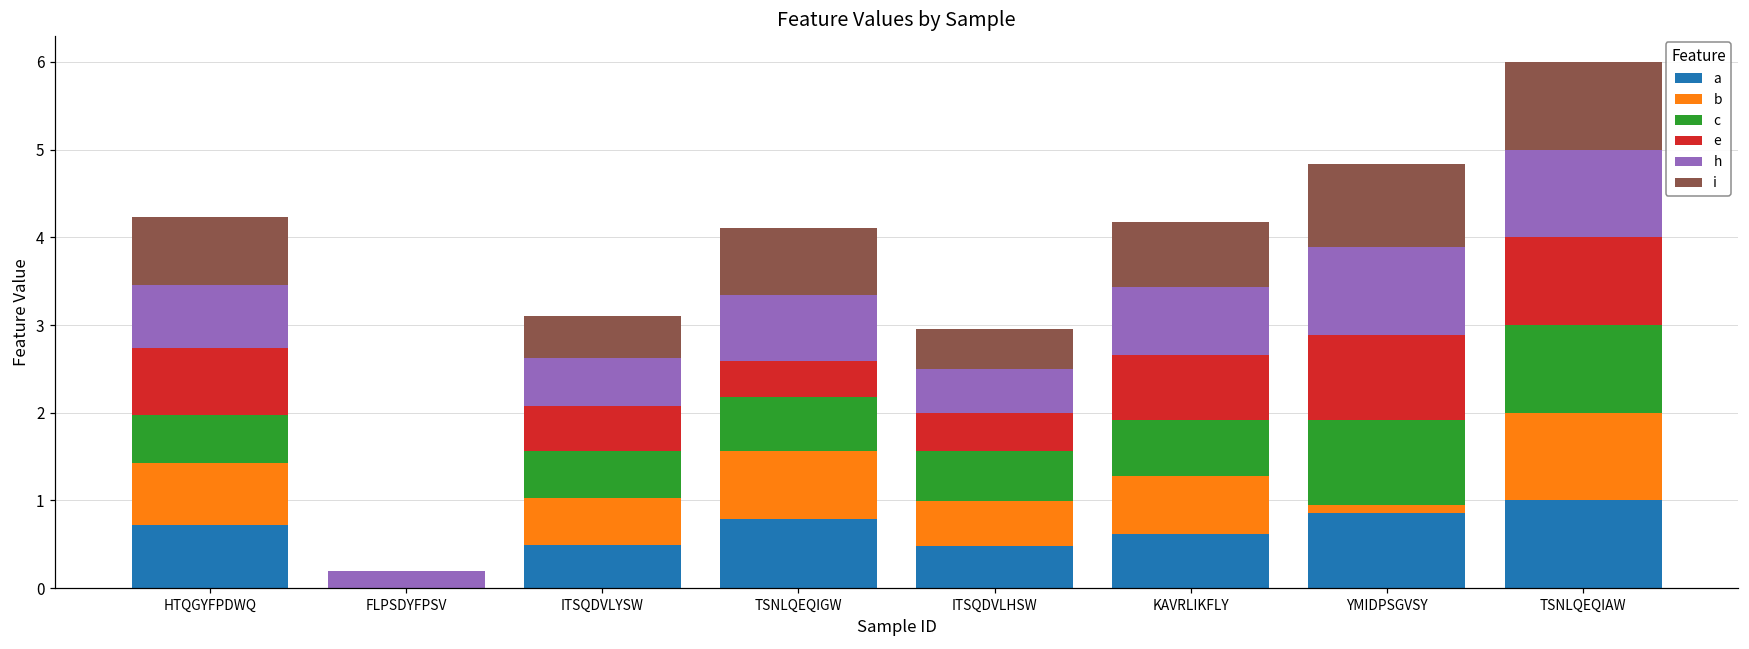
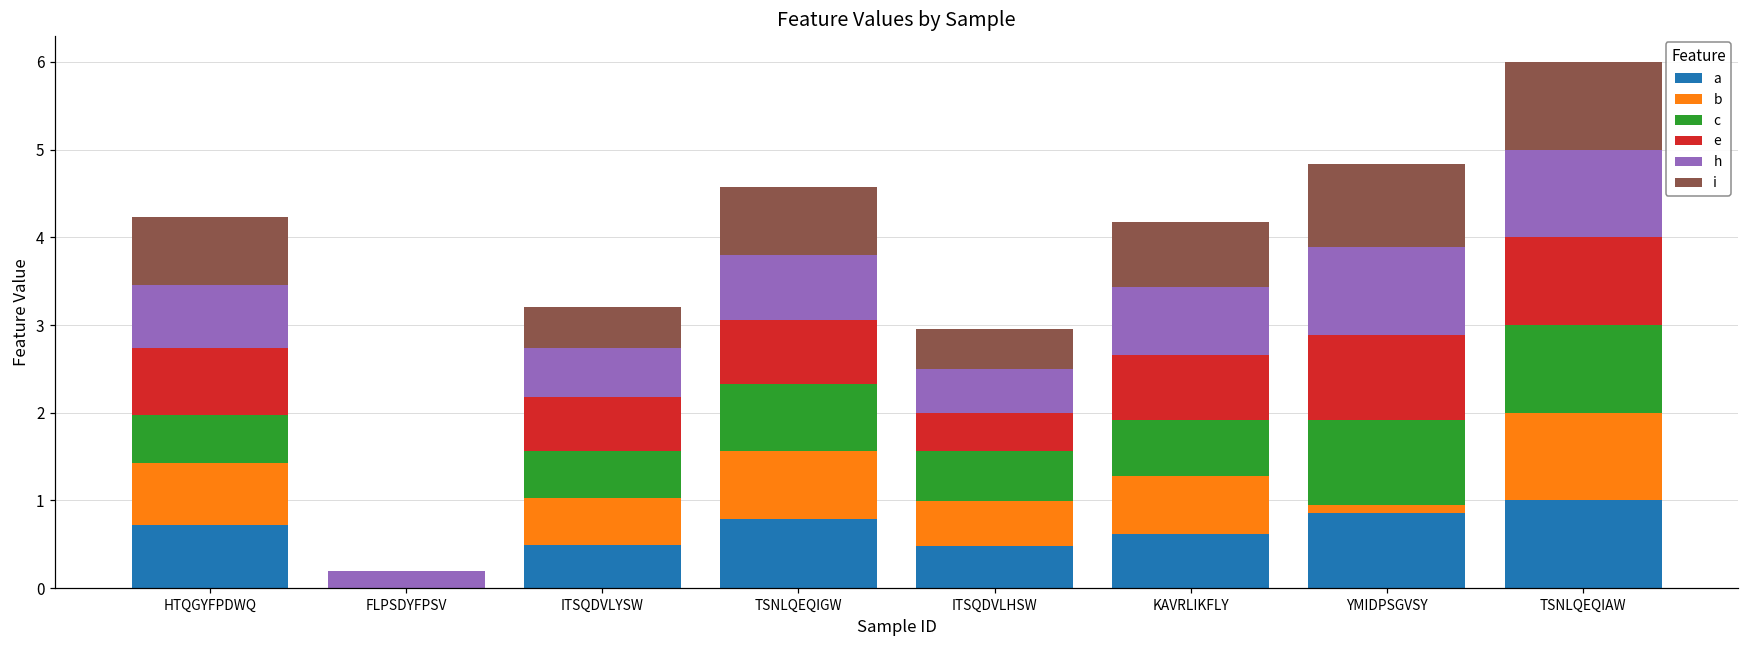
e, ITSQDVLYSW: 0.5 -> 0.6
c, TSNLQEQIGW: 0.6 -> 0.8
e, TSNLQEQIGW: 0.4 -> 0.7
